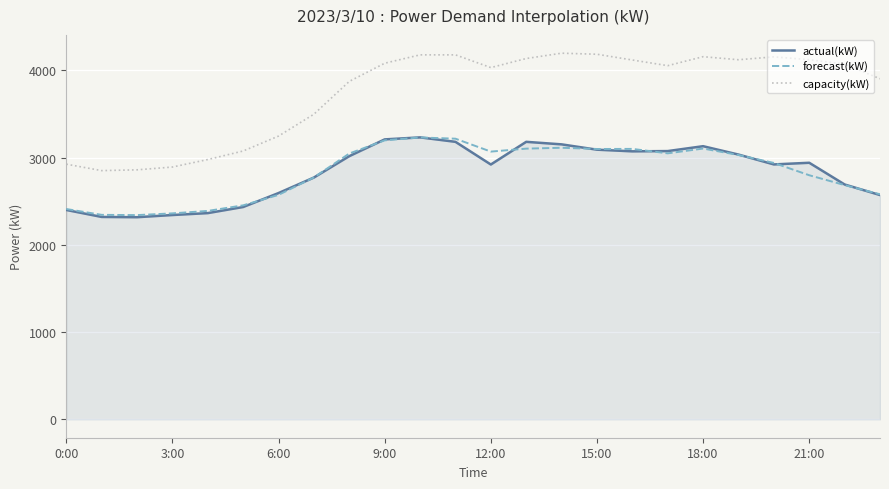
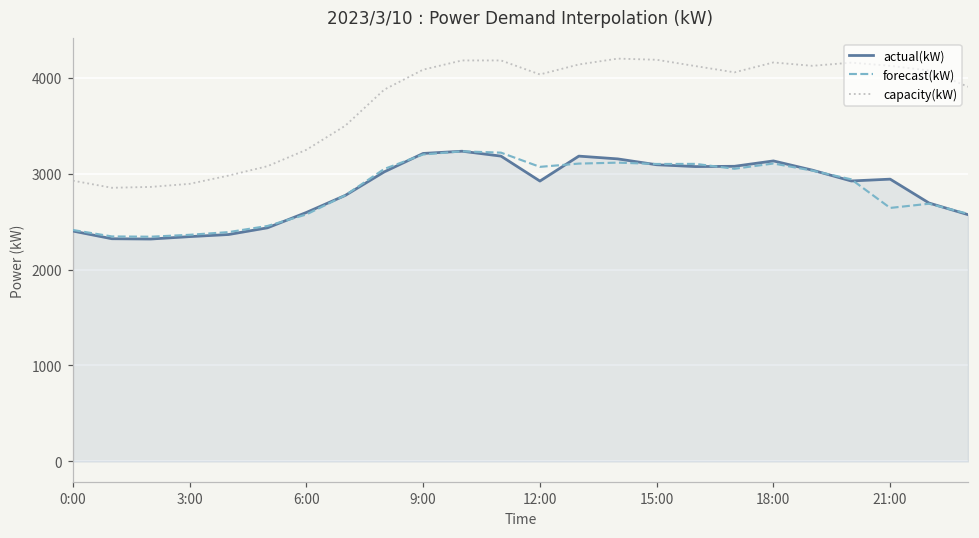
forecast(kW), 21:00: 2800 -> 2600
